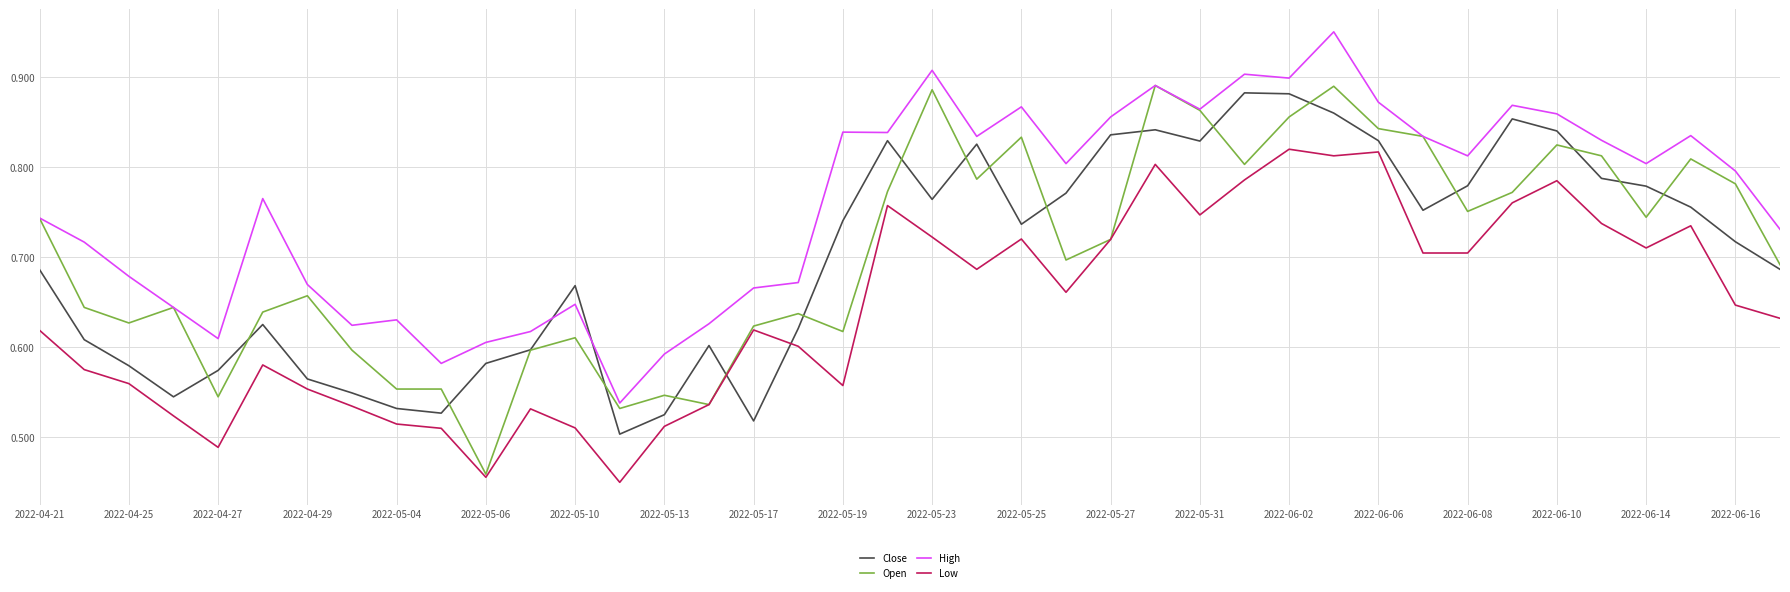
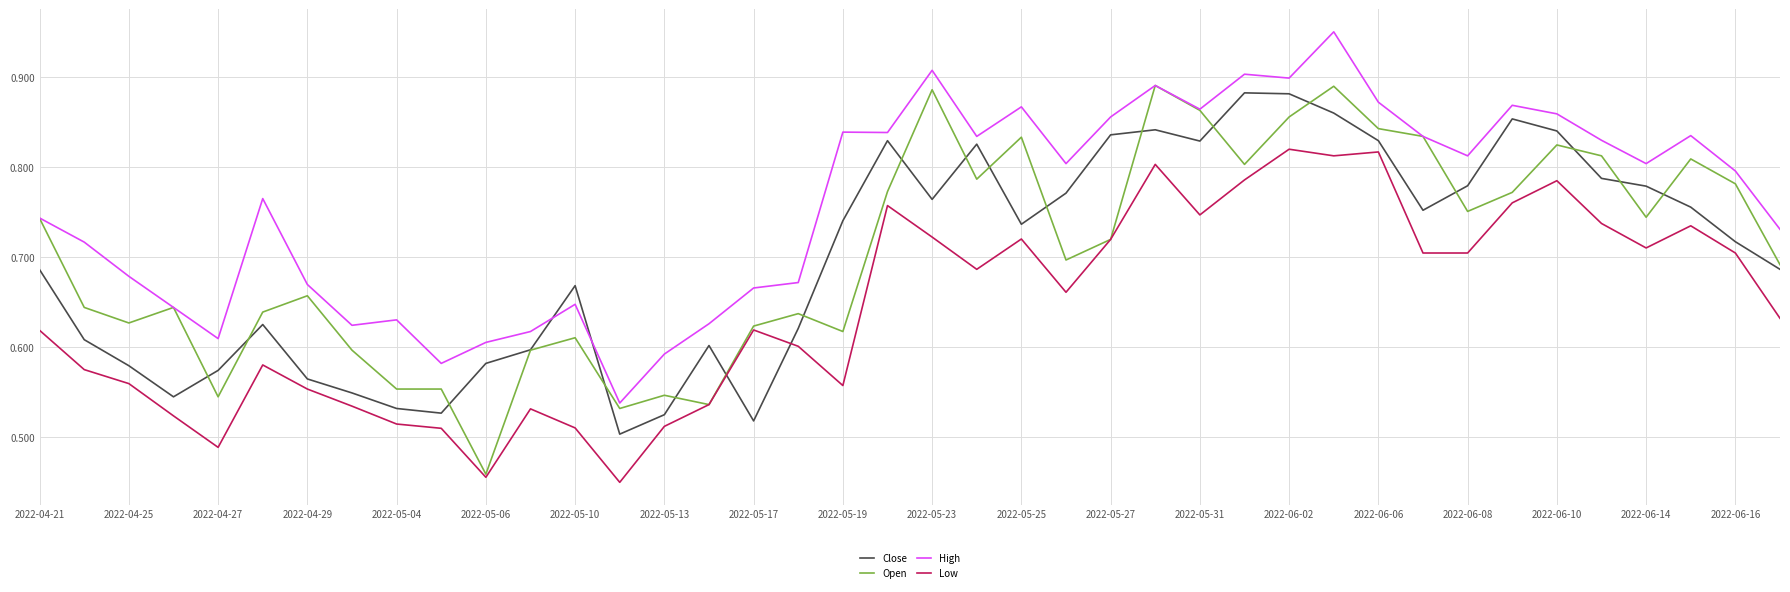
Low, 2022-06-16: 0.65 -> 0.70
